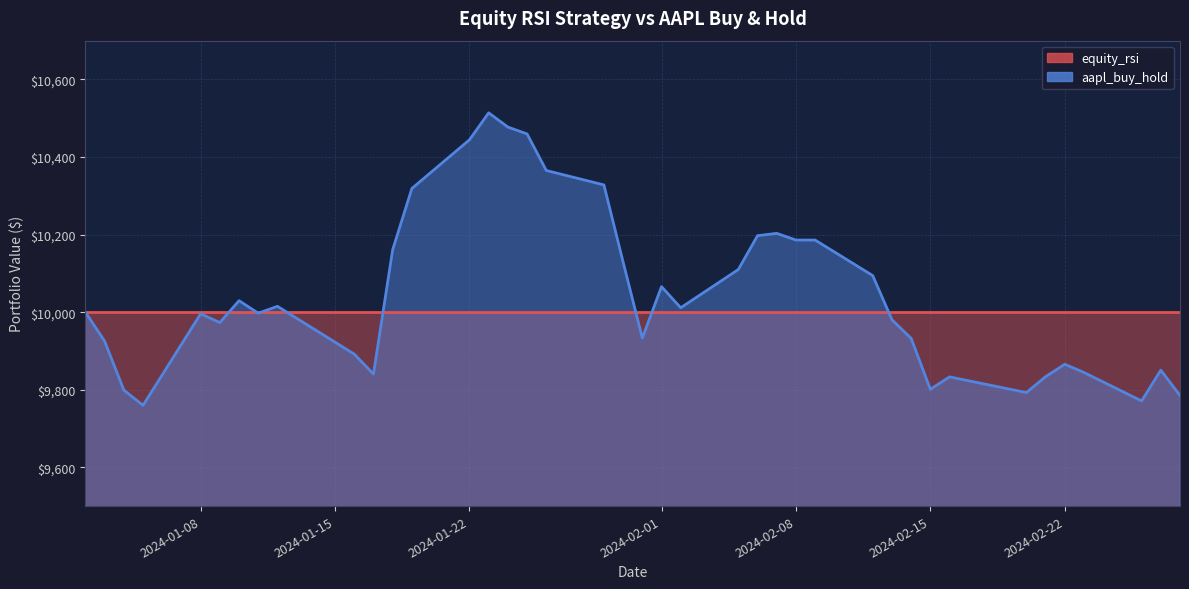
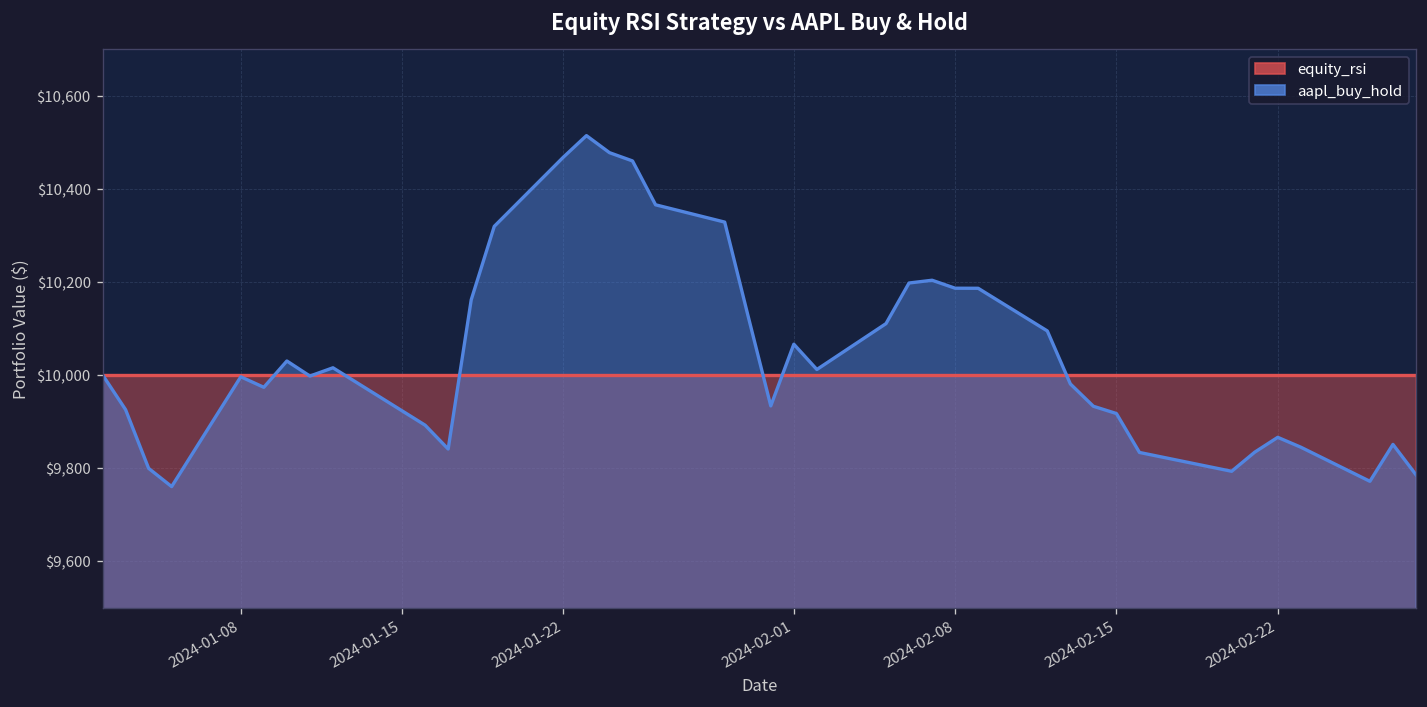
aapl_buy_hold, 2024-01-22: $10,440 -> $10,470
aapl_buy_hold, 2024-02-15: $9,800 -> $9,920
